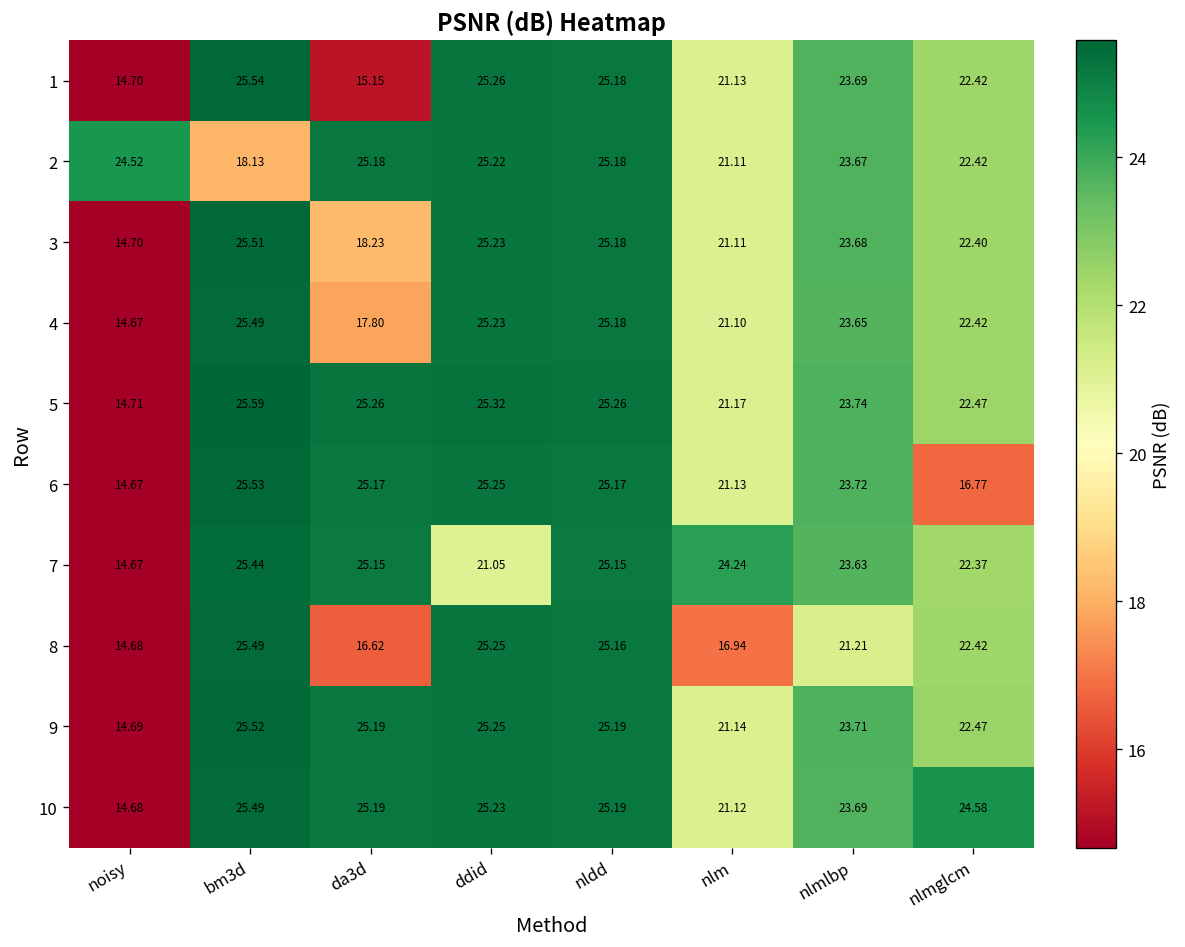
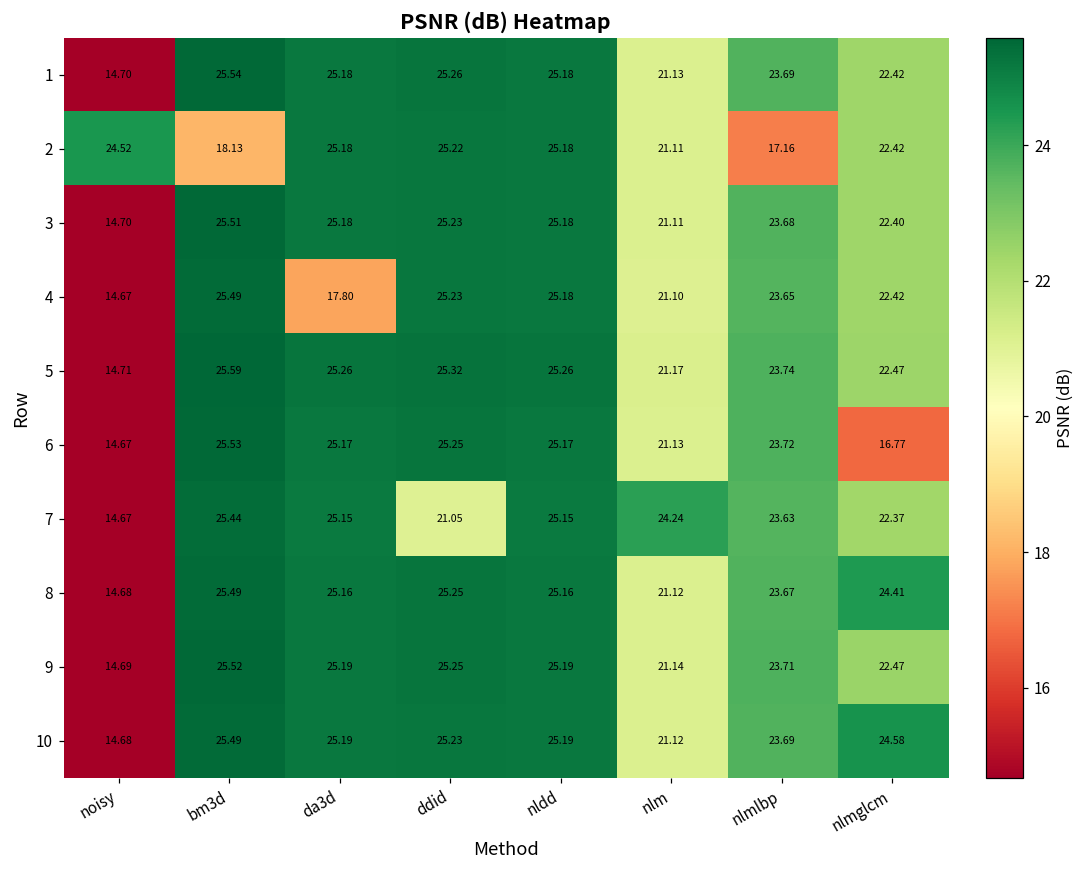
1, da3d: 15.15 -> 25.18
2, nlmlbp: 23.67 -> 17.16
3, da3d: 18.23 -> 25.18
8, da3d: 16.62 -> 25.16
8, nlm: 16.94 -> 21.12
8, nlmlbp: 21.21 -> 23.67
8, nlmglcm: 22.42 -> 24.41
